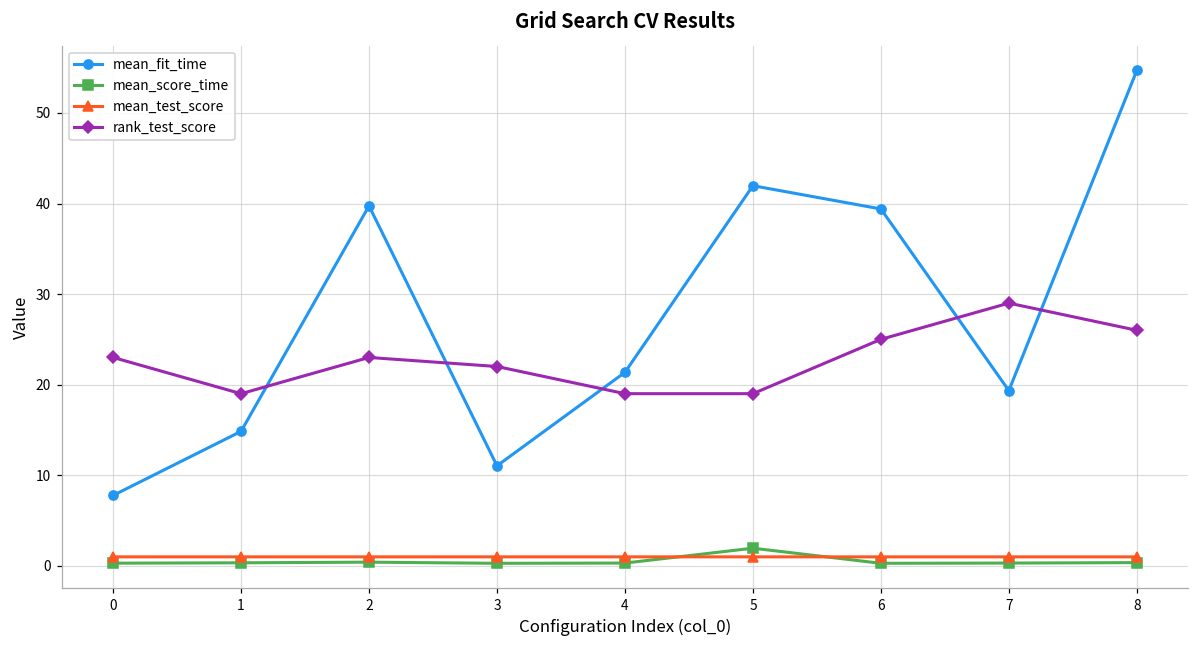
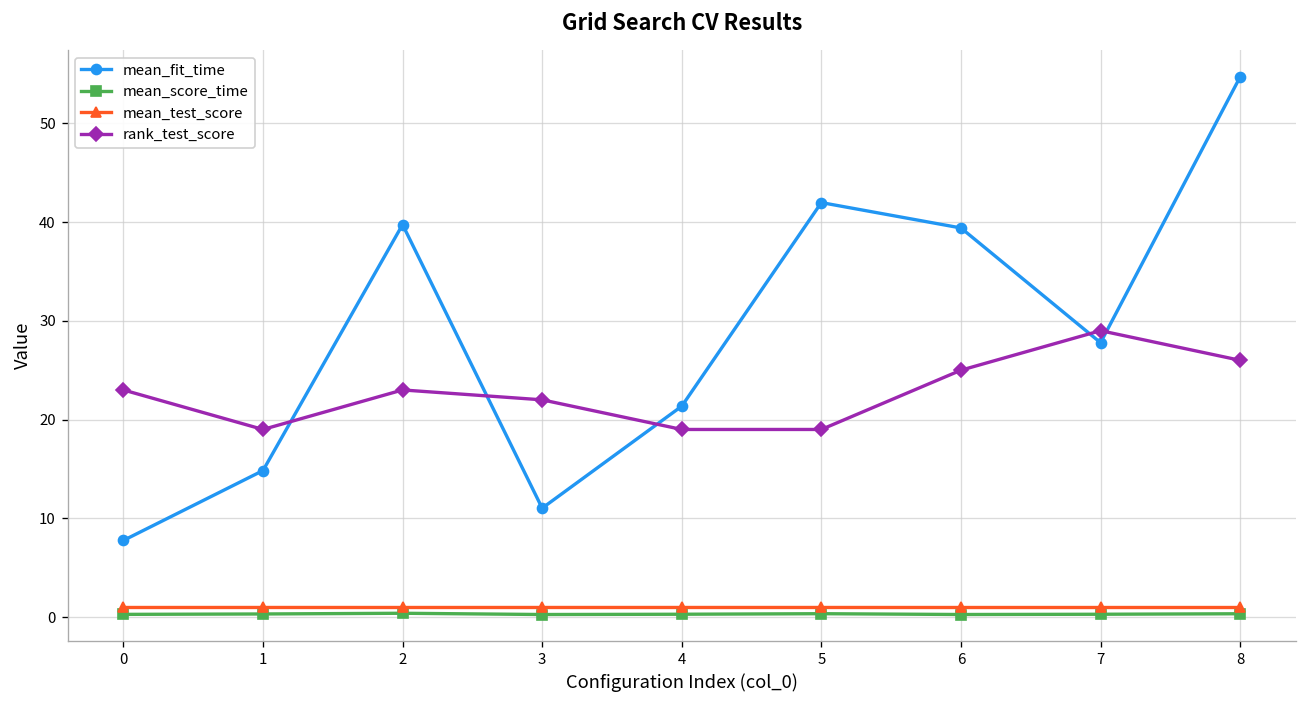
mean_score_time, 5: 2 -> 0
mean_fit_time, 7: 19 -> 28
